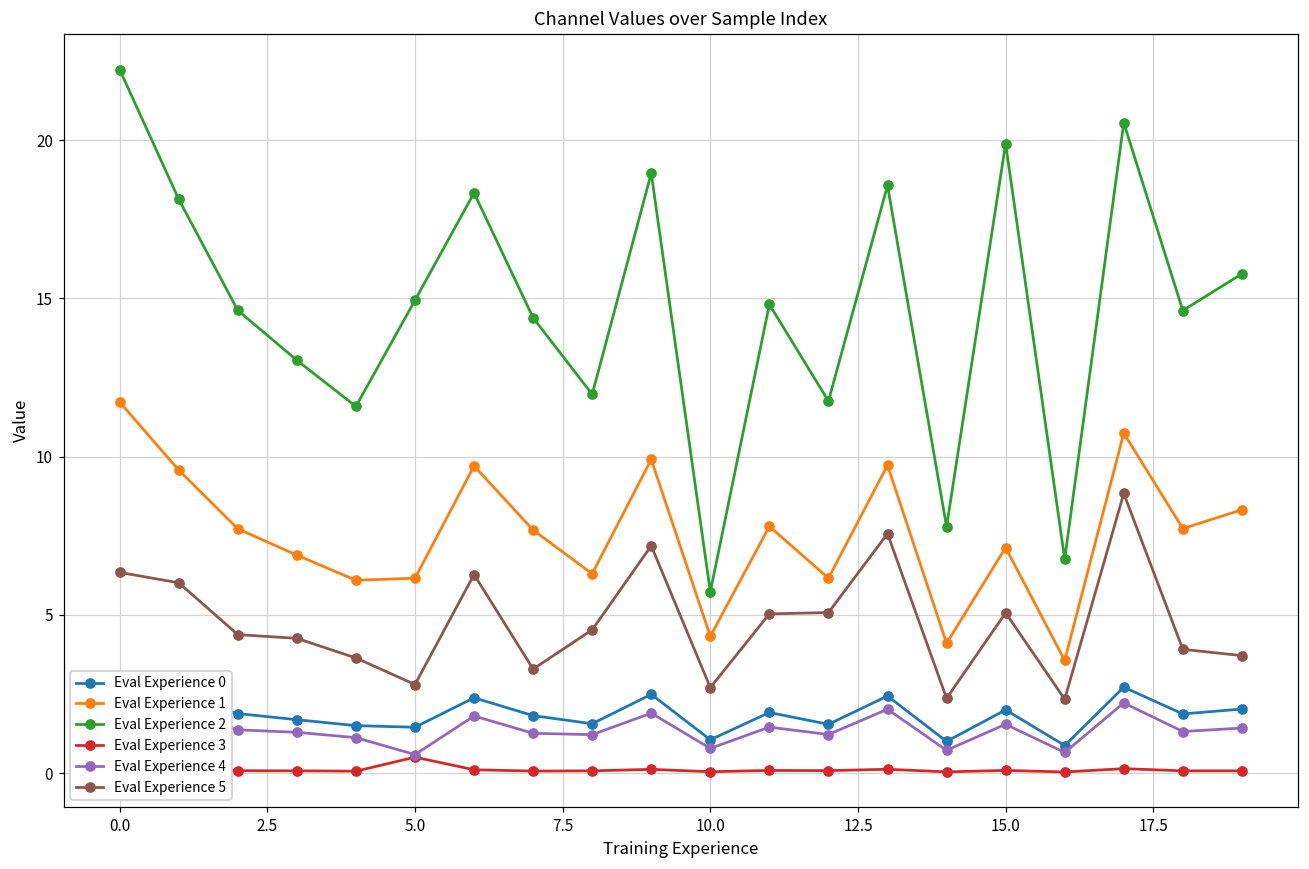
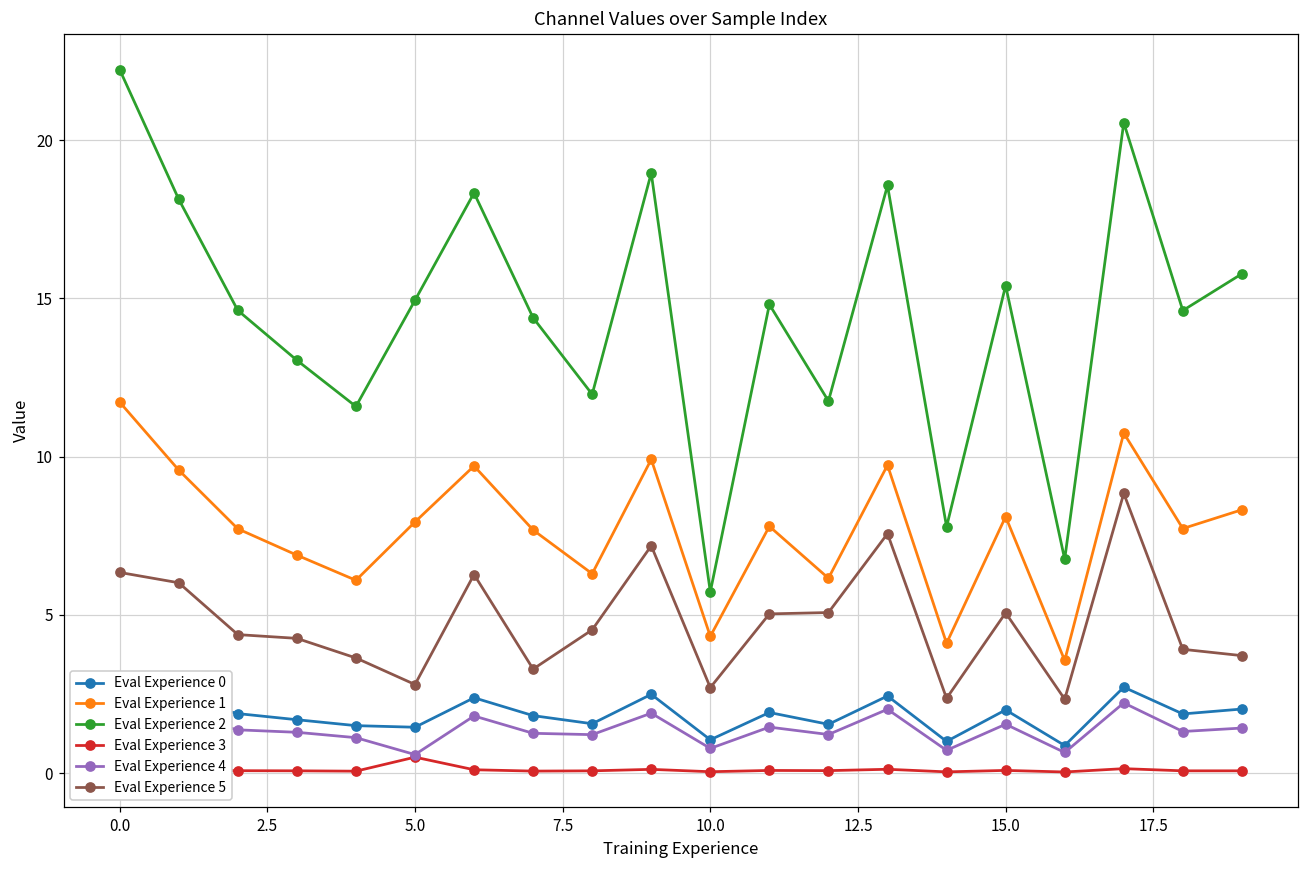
Eval Experience 1, 5.0: 6.2 -> 7.9
Eval Experience 1, 15.0: 7.1 -> 8.1
Eval Experience 2, 15.0: 19.9 -> 15.4
